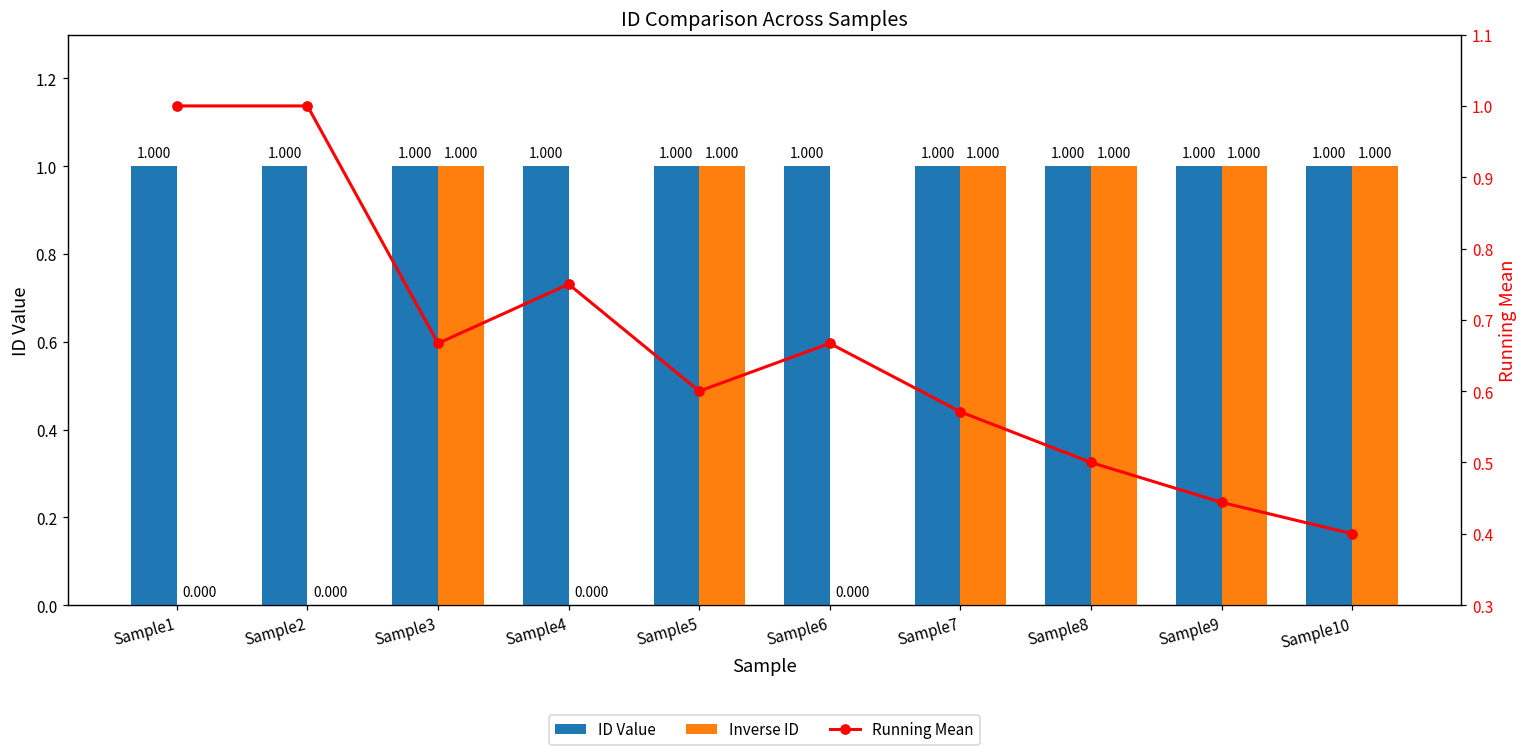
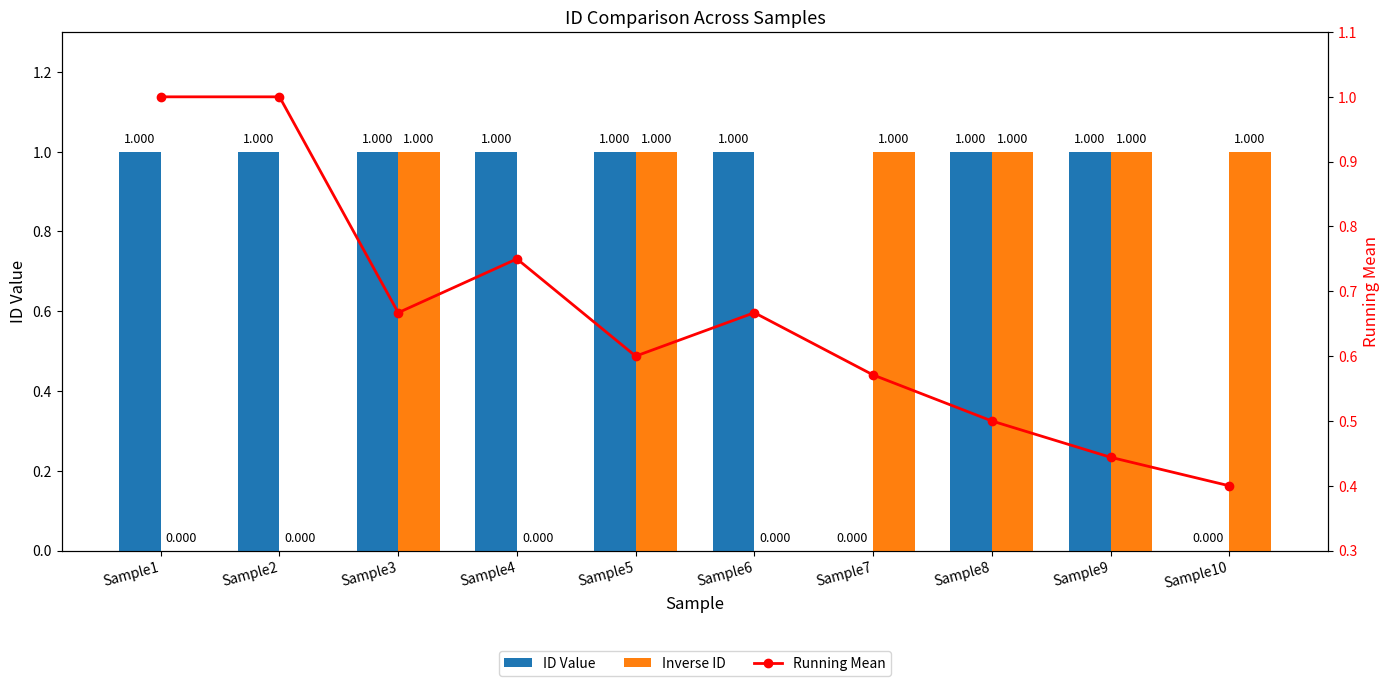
ID Value, Sample7: 1.000 -> 0.000
ID Value, Sample10: 1.000 -> 0.000
